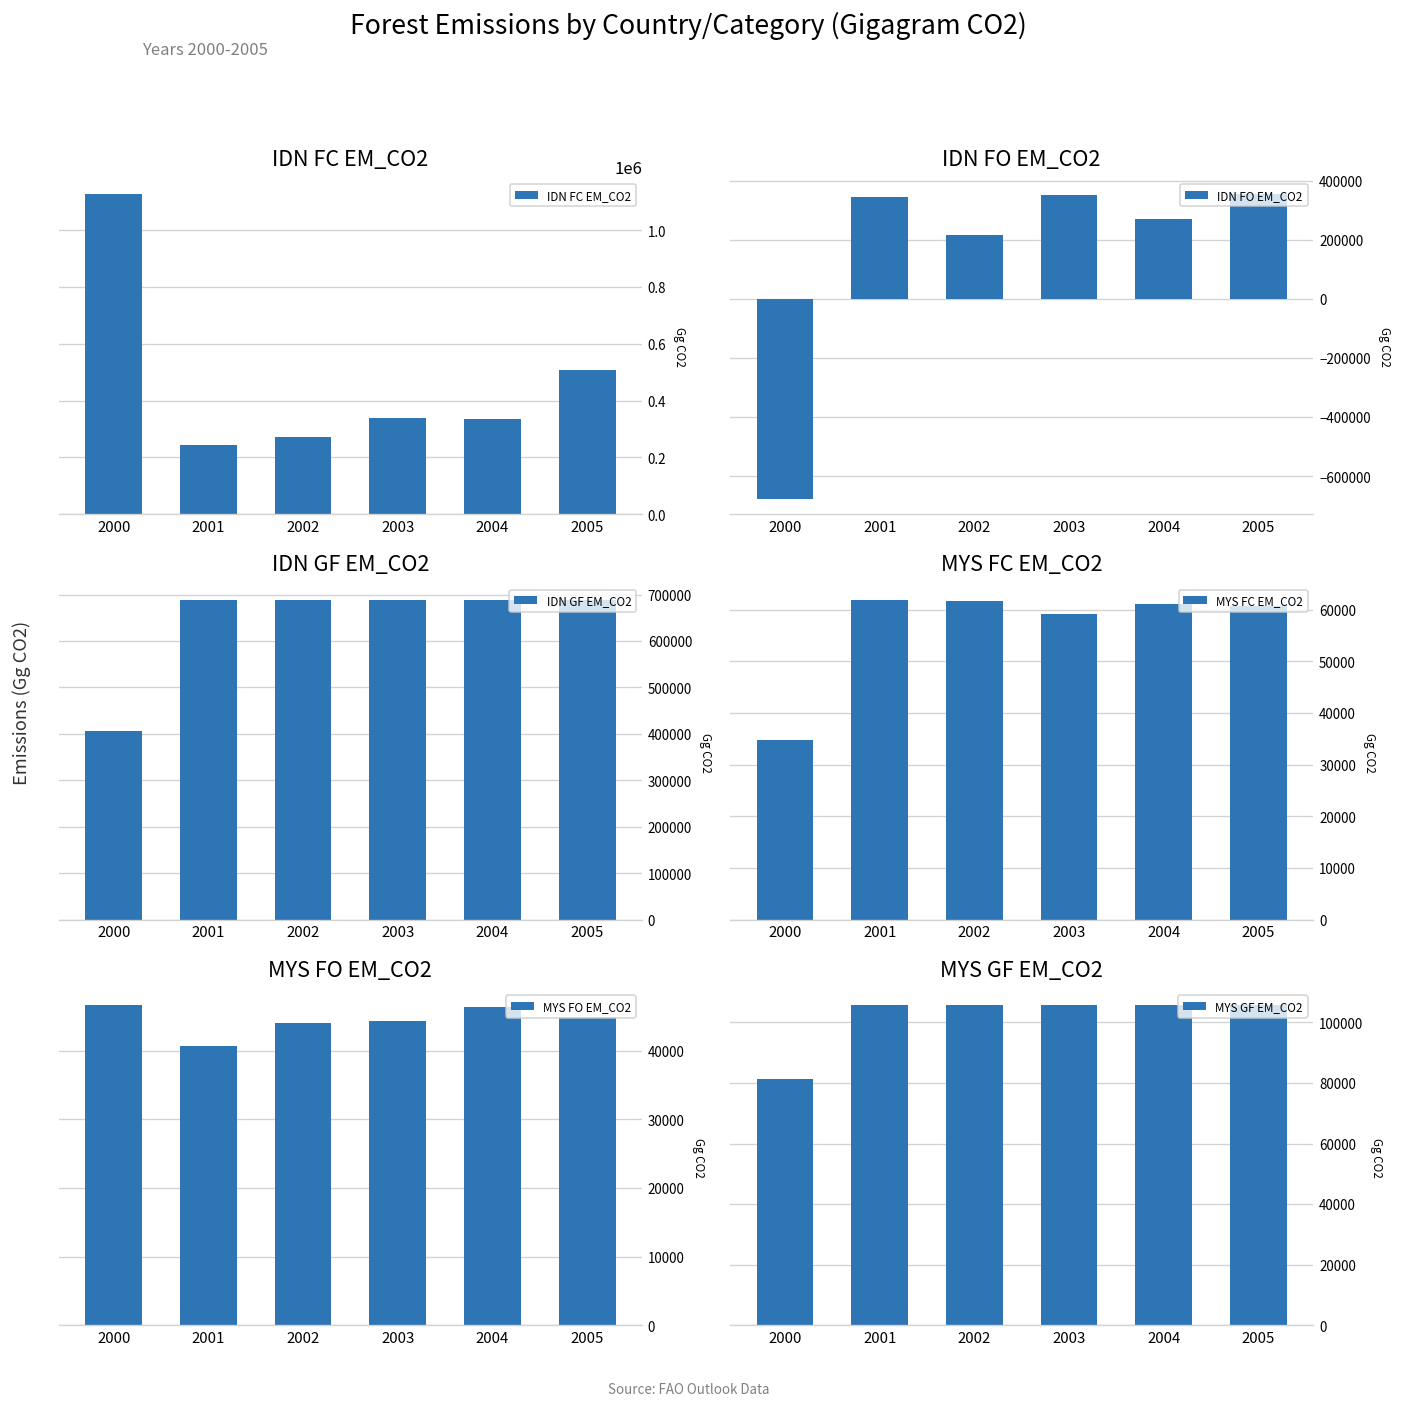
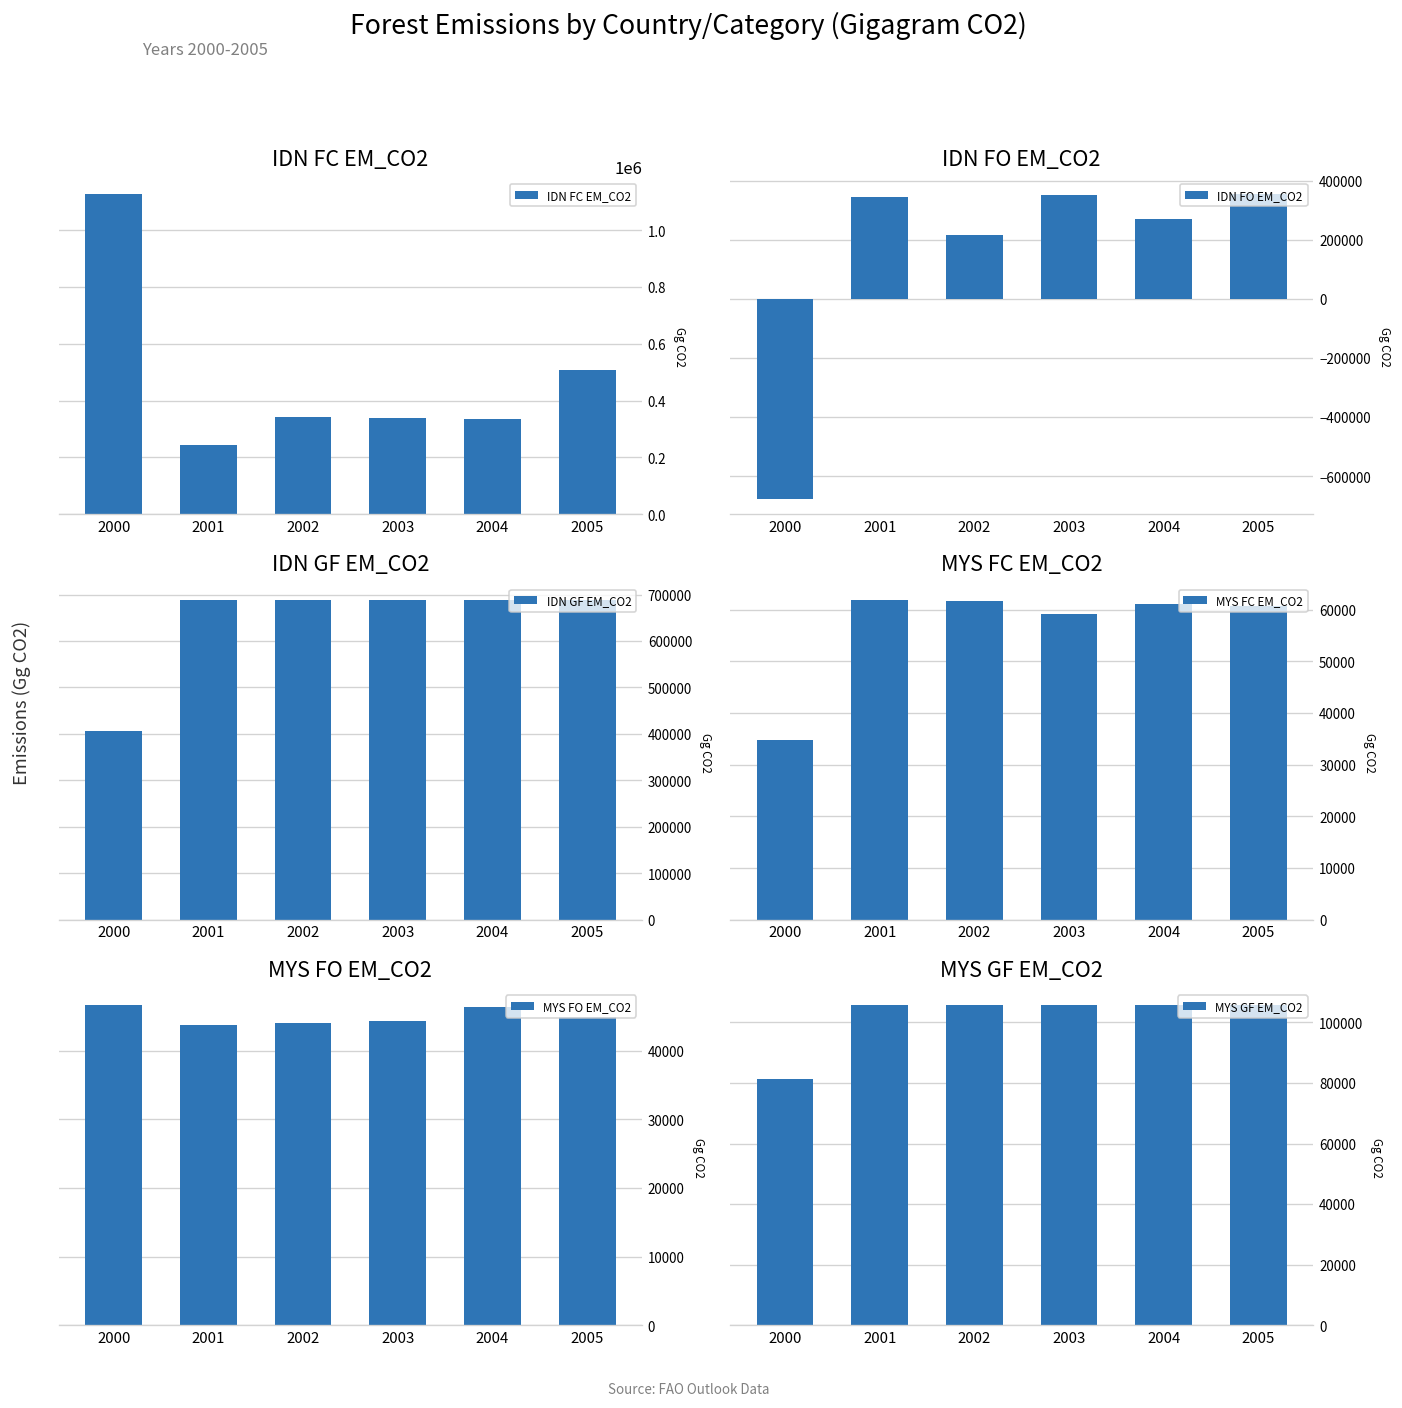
IDN FC EM_CO2, 2002: 270000 -> 340000
MYS FO EM_CO2, 2001: 41000 -> 44000
